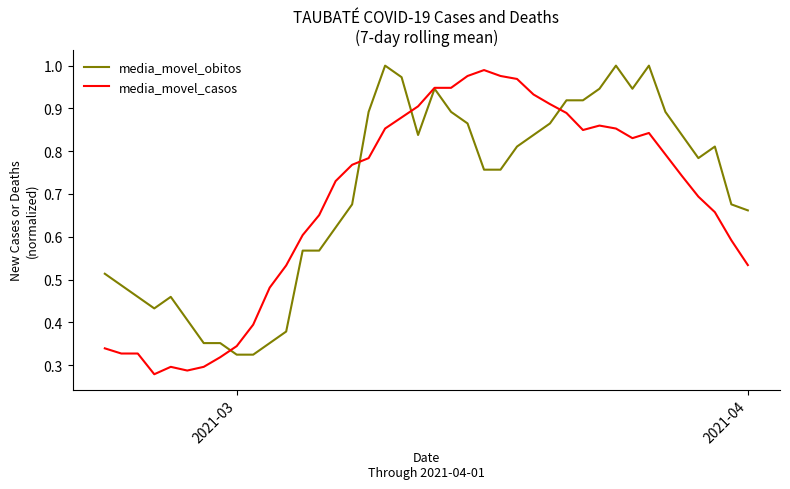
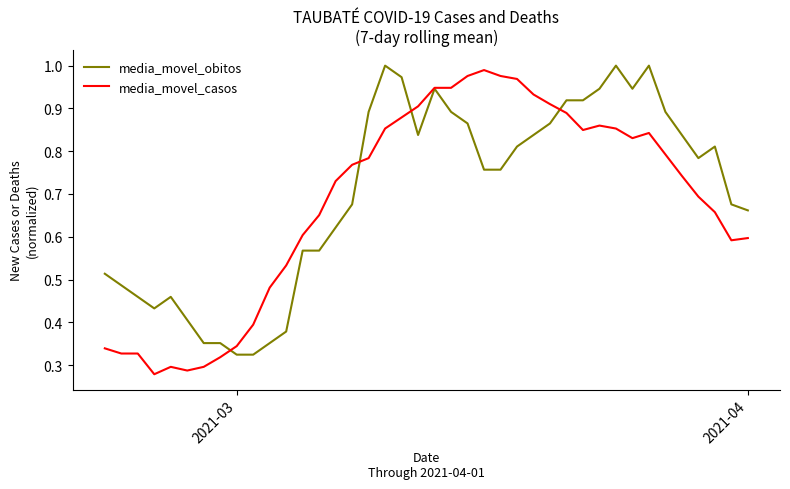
media_movel_casos, 2021-04: 0.53 -> 0.60
